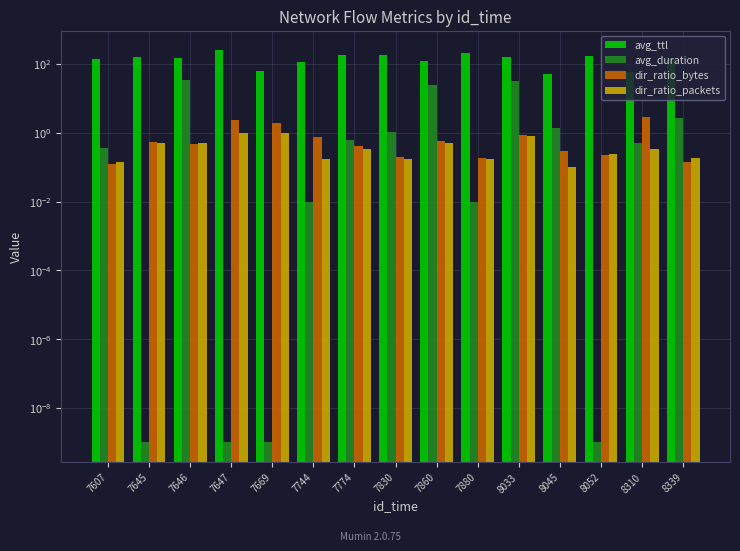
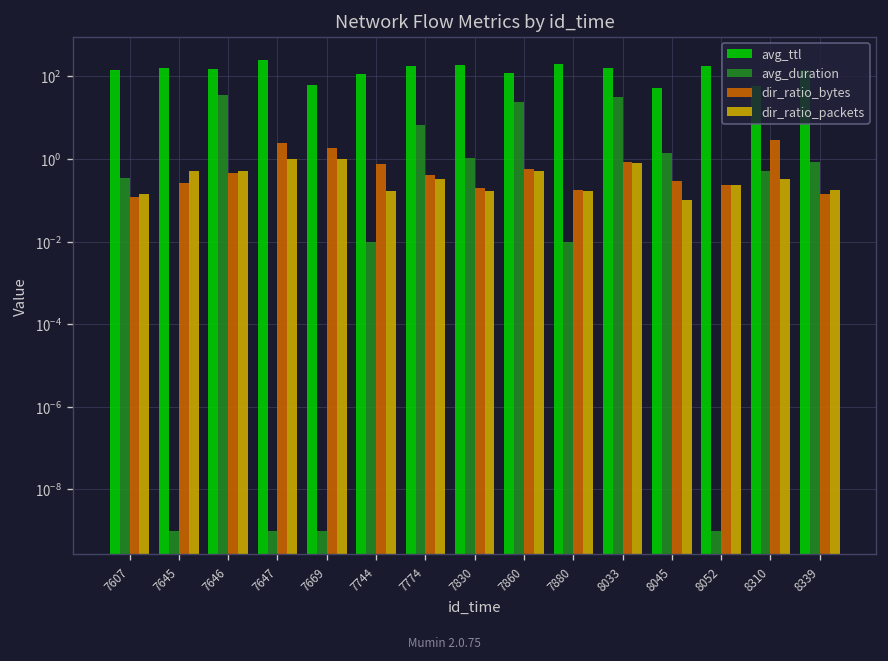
dir_ratio_bytes, 7645: 0.5 -> 0.3
avg_duration, 7774: 0.6 -> 7
avg_duration, 8339: 3 -> 0.9
